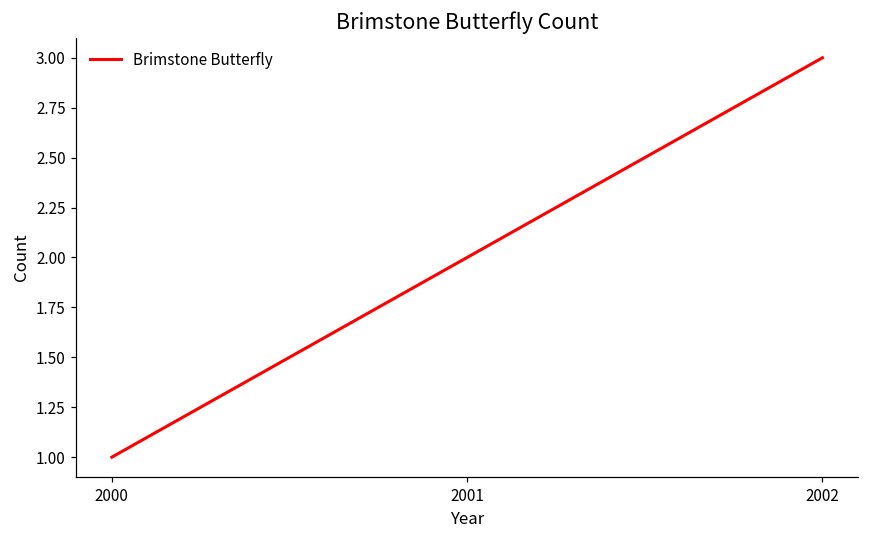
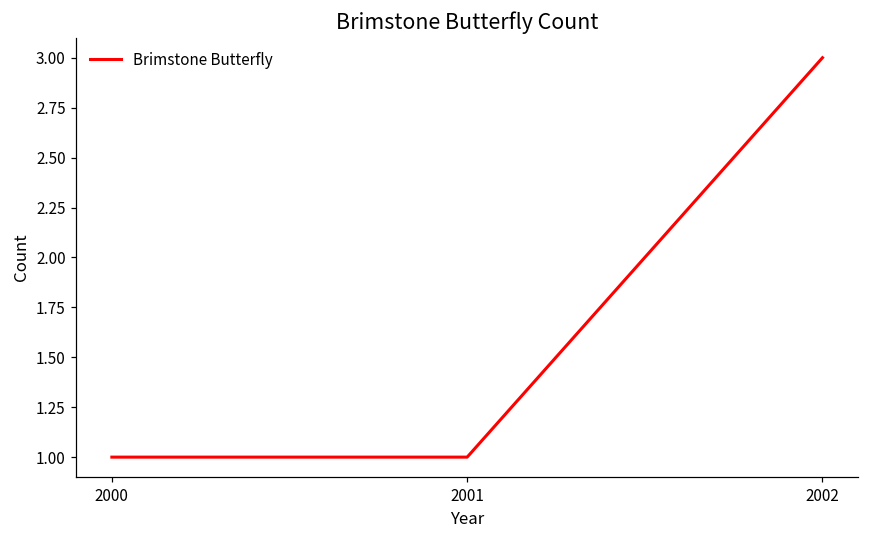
2001: 2 -> 1
